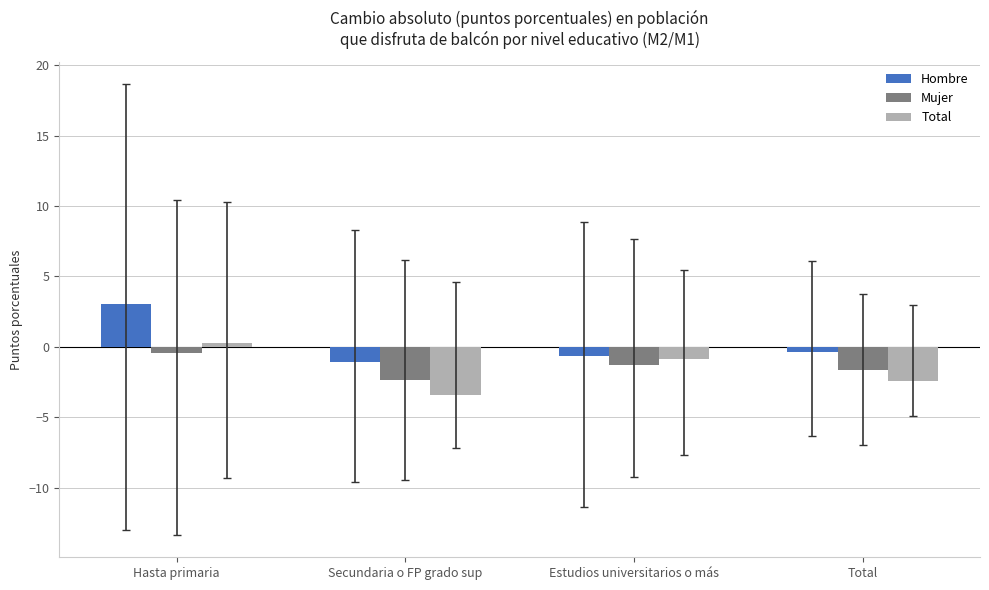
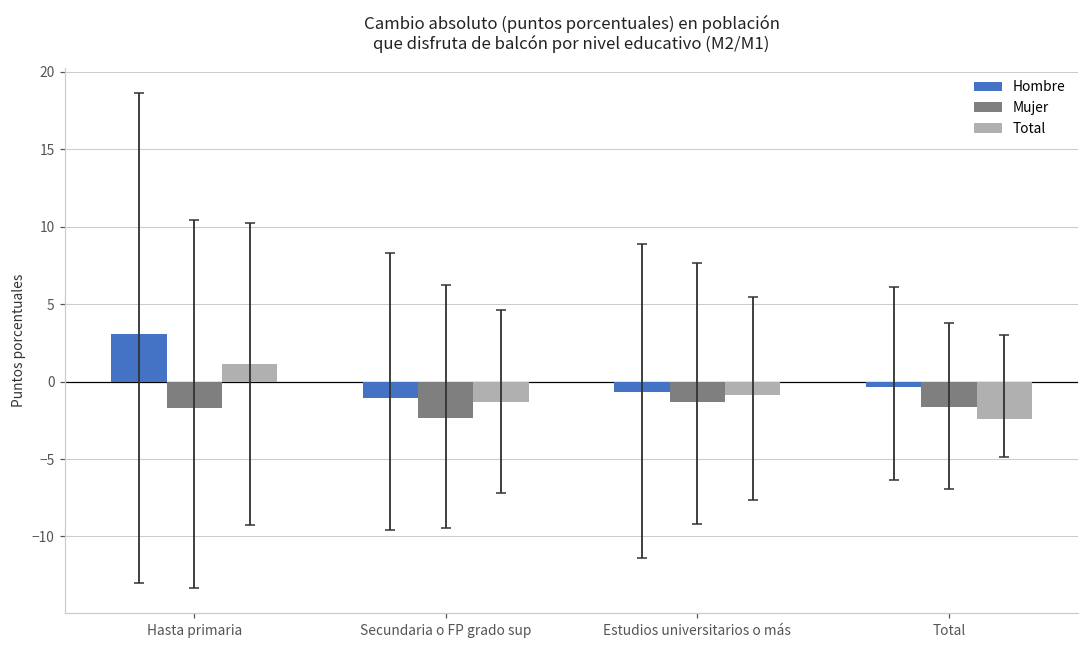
Mujer, Hasta primaria: -0.4 -> -1.7
Total, Hasta primaria: 0.3 -> 1.1
Total, Secundaria o FP grado sup: -3.4 -> -1.3
